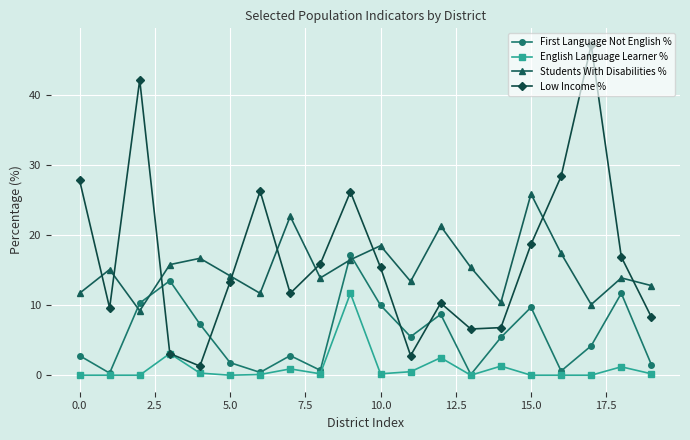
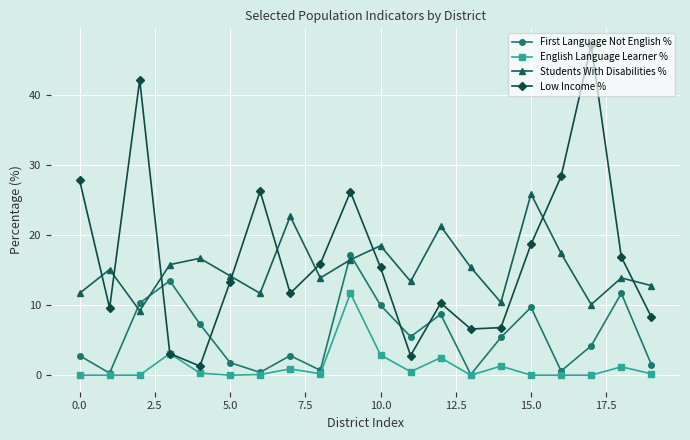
English Language Learner %, 10.0: 0 -> 3
